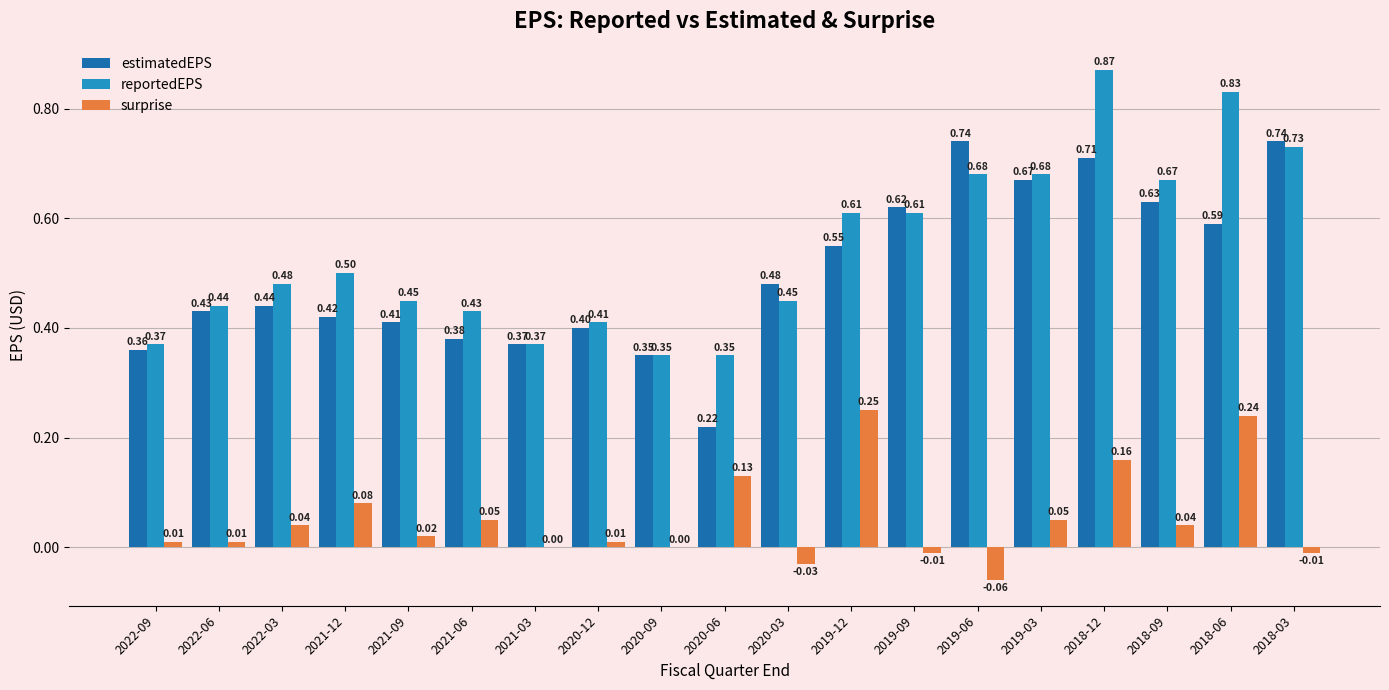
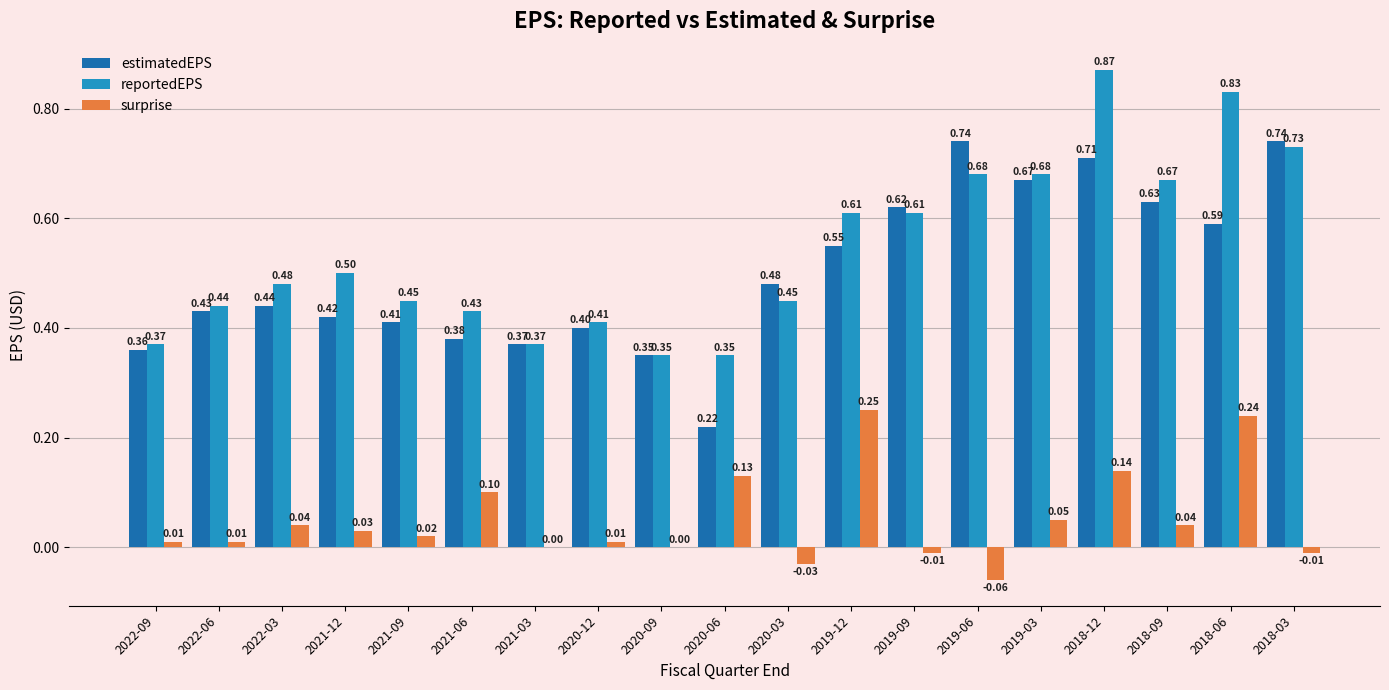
surprise, 2021-12: 0.08 -> 0.03
surprise, 2021-06: 0.05 -> 0.10
surprise, 2018-12: 0.16 -> 0.14
